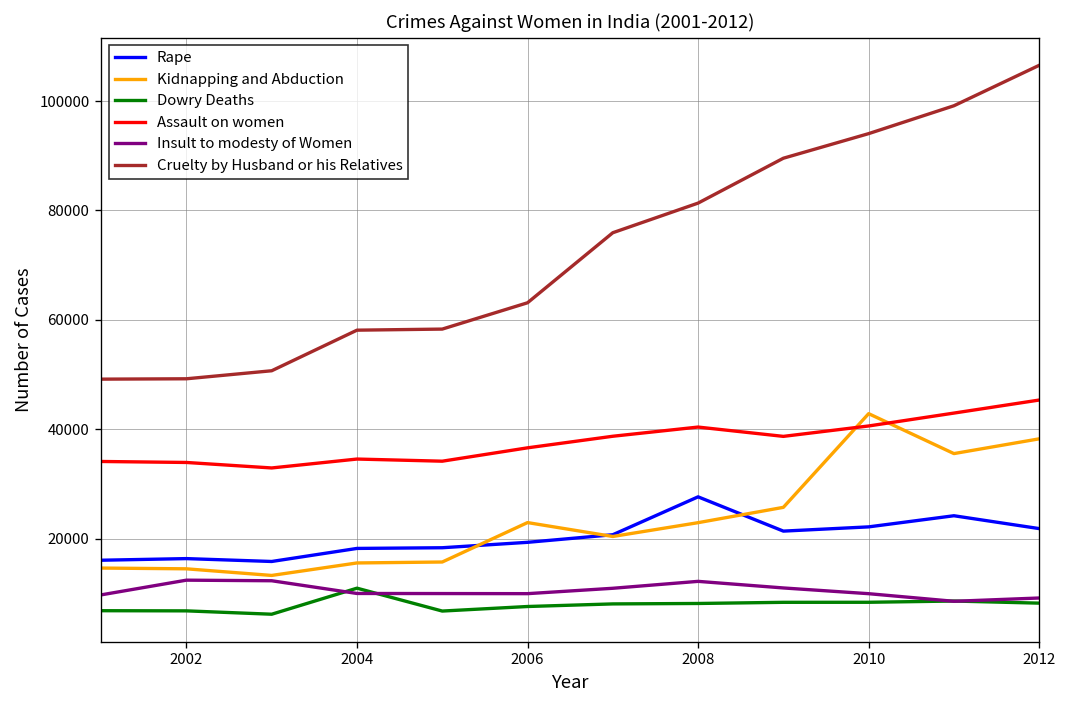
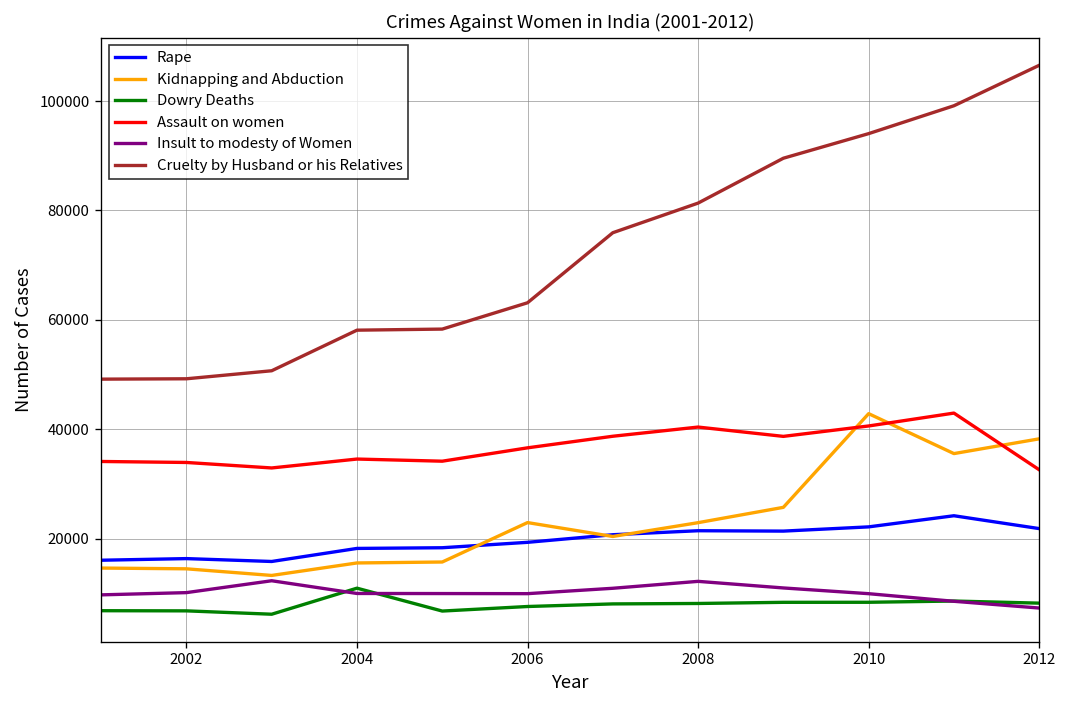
Insult to modesty of Women, 2002: 12000 -> 10000
Rape, 2008: 28000 -> 21000
Assault on women, 2012: 45000 -> 33000
Insult to modesty of Women, 2012: 9000 -> 7000
